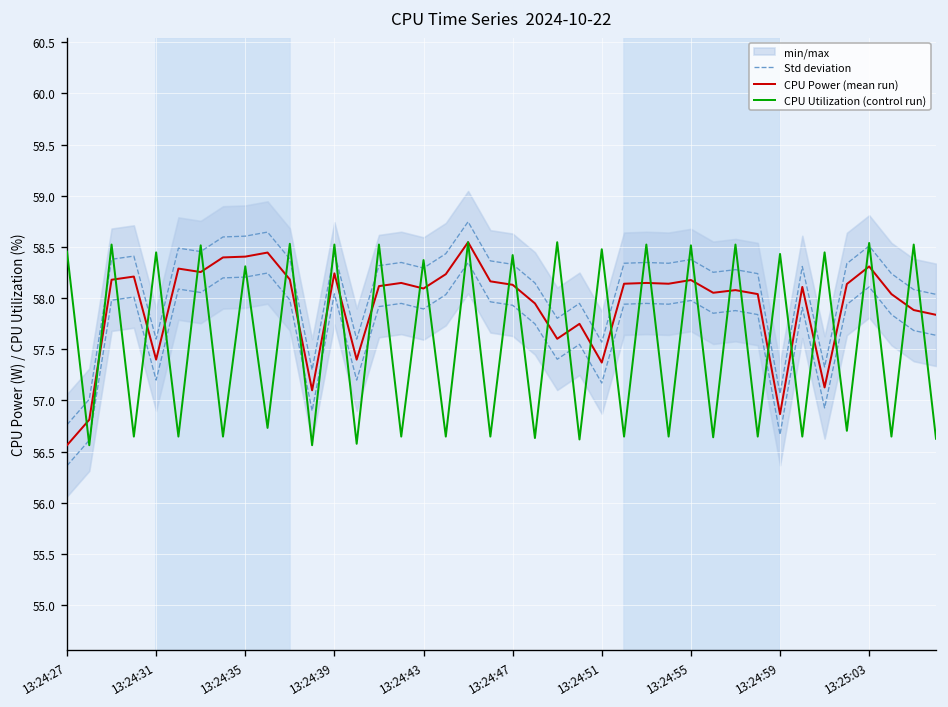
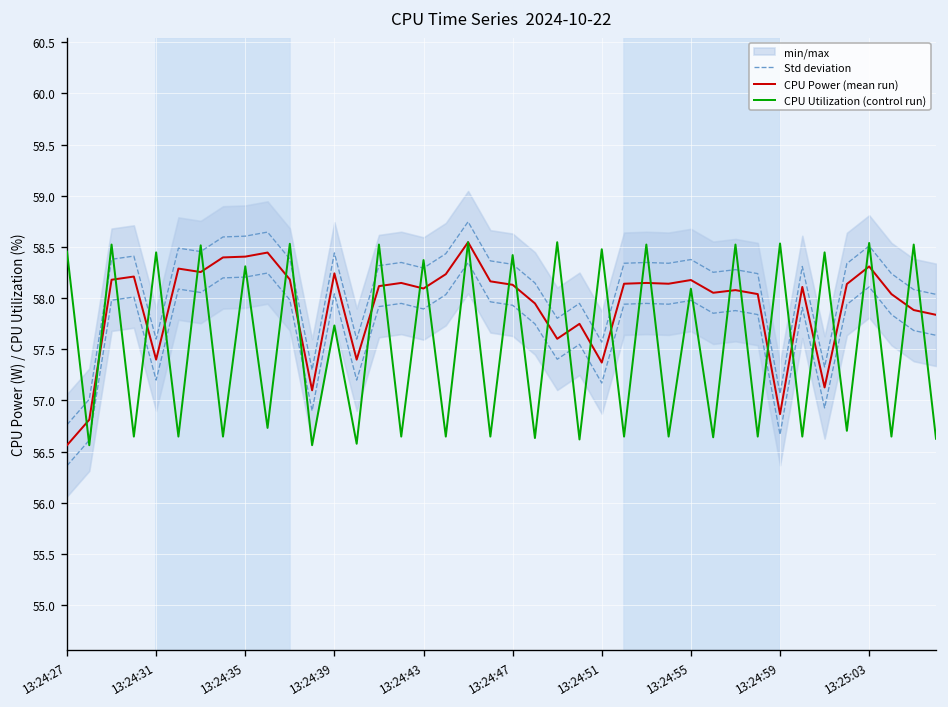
CPU Utilization (control run), 13:24:39: 58.5 -> 57.7
CPU Utilization (control run), 13:24:55: 58.5 -> 58.1
CPU Utilization (control run), 13:24:59: 58.4 -> 58.5
